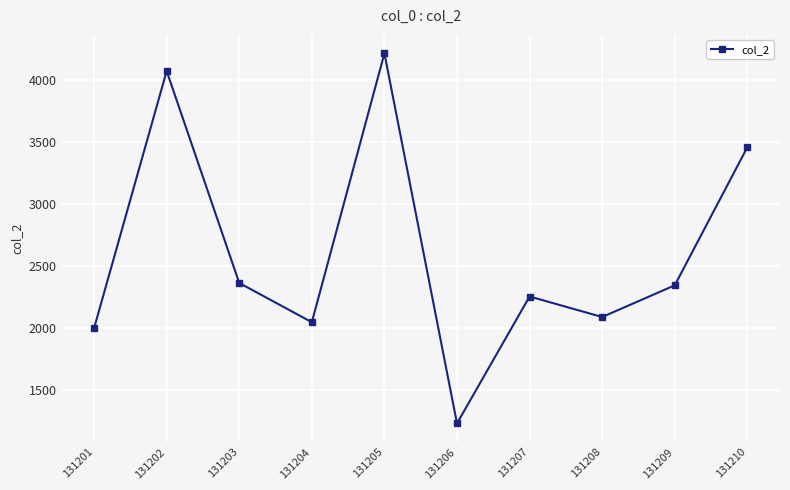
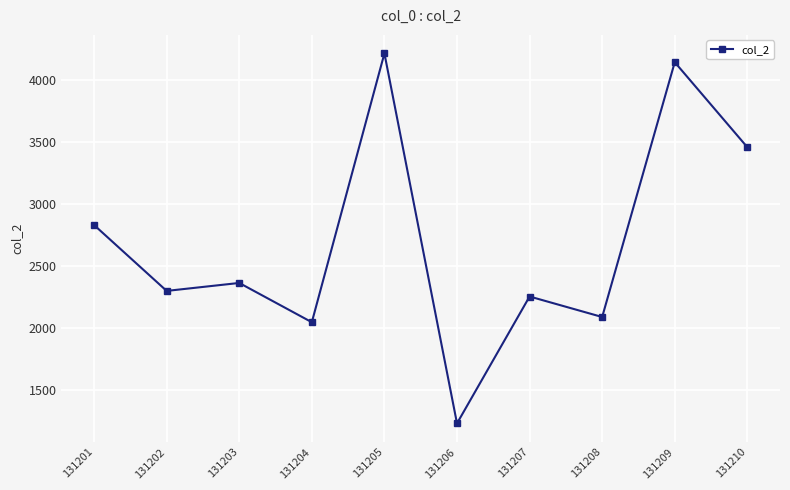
131201: 2000 -> 2830
131202: 4070 -> 2300
131209: 2350 -> 4140
